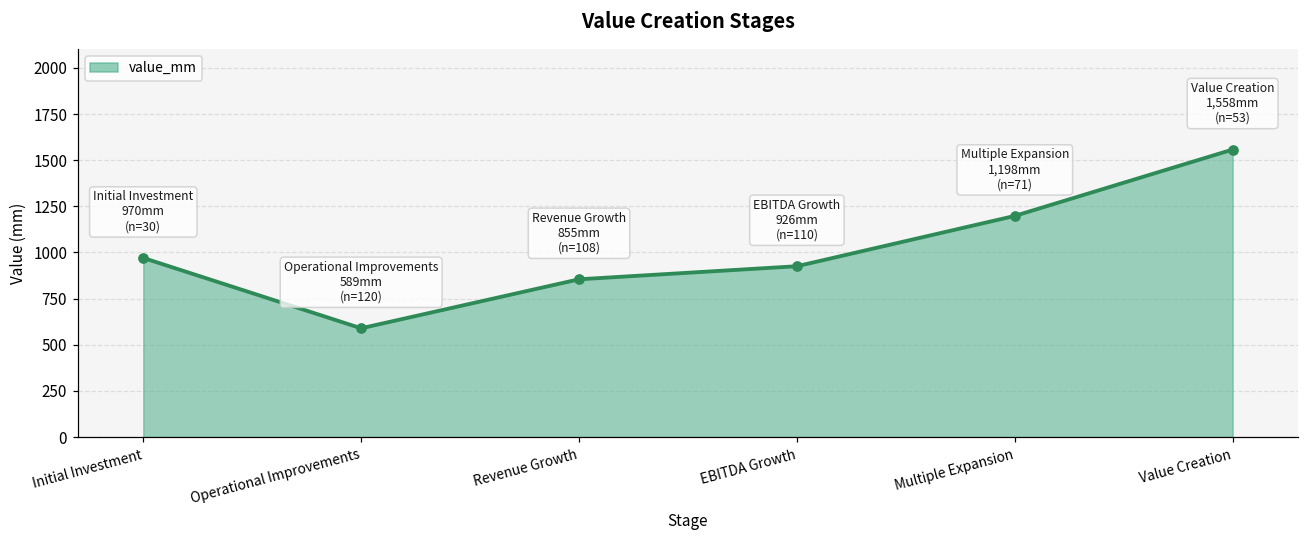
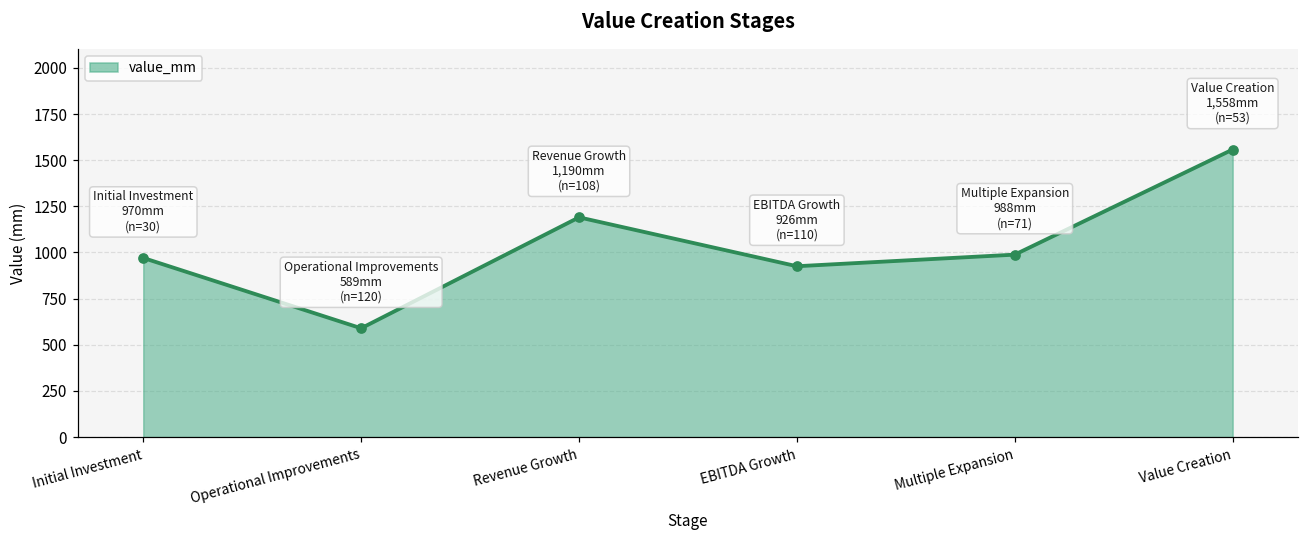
Revenue Growth: 855 -> 1,190
Multiple Expansion: 1,198 -> 988
